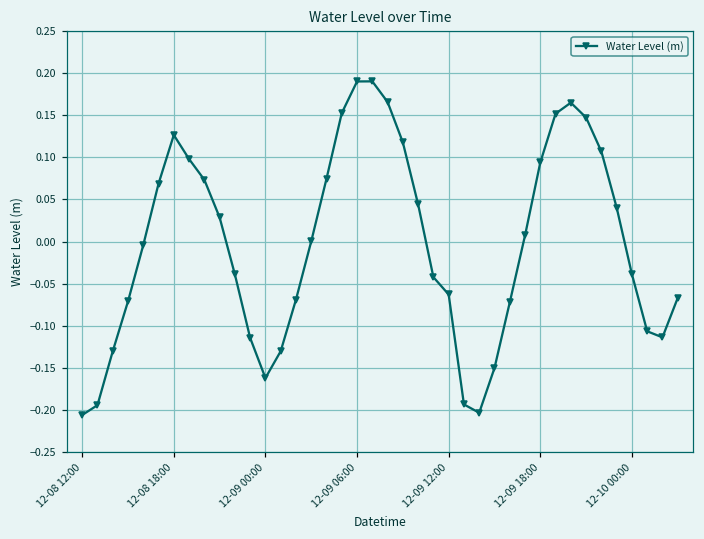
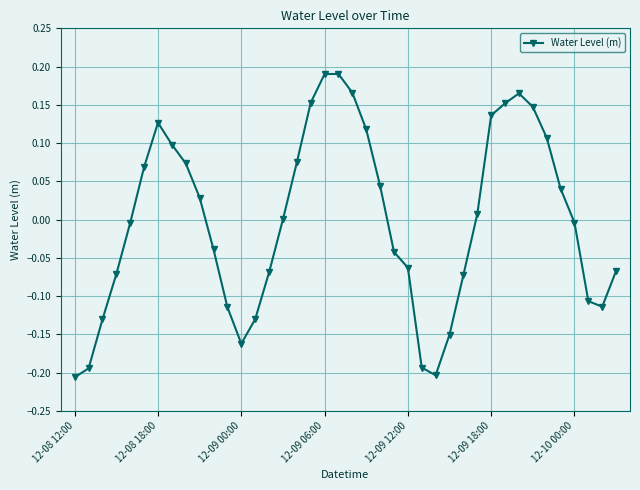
12-09 18:00: 0.09 -> 0.14
12-10 00:00: -0.04 -> 0.00
